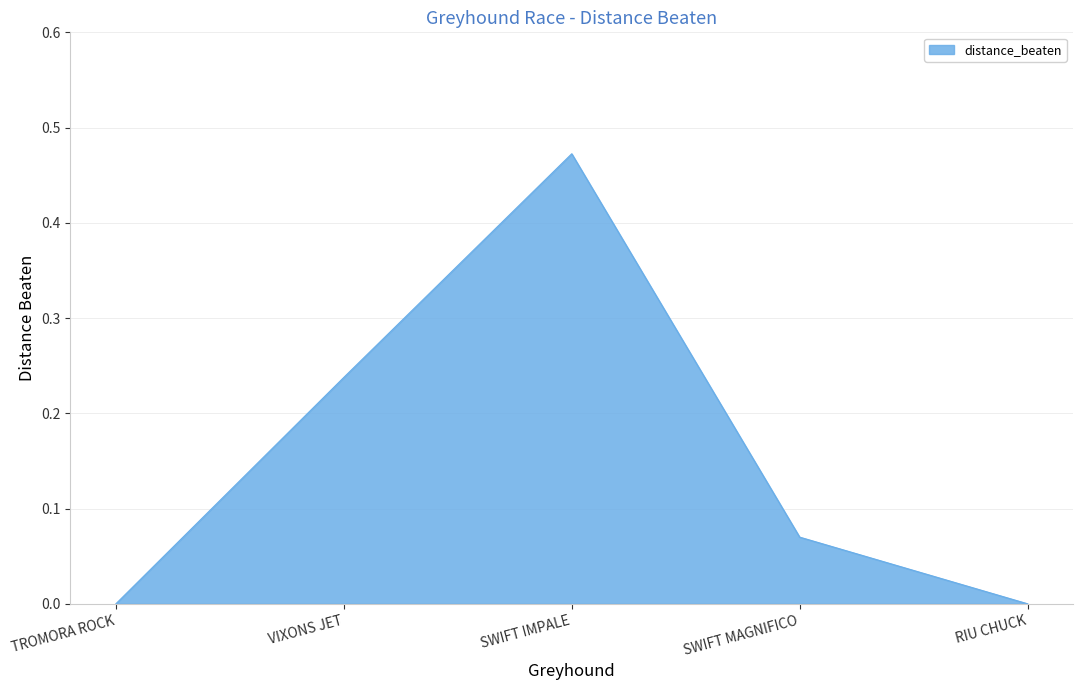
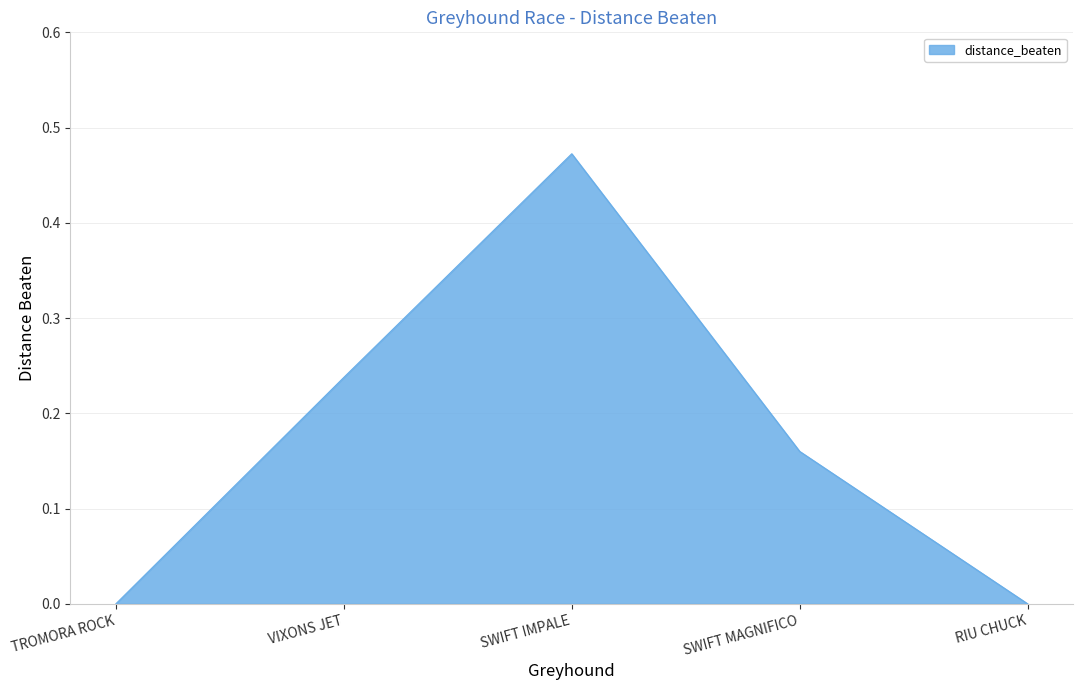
SWIFT MAGNIFICO: 0.07 -> 0.16
